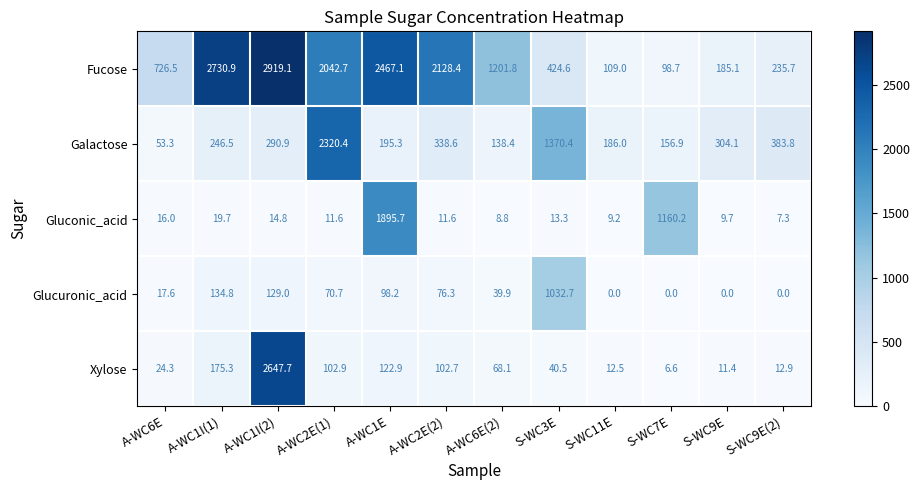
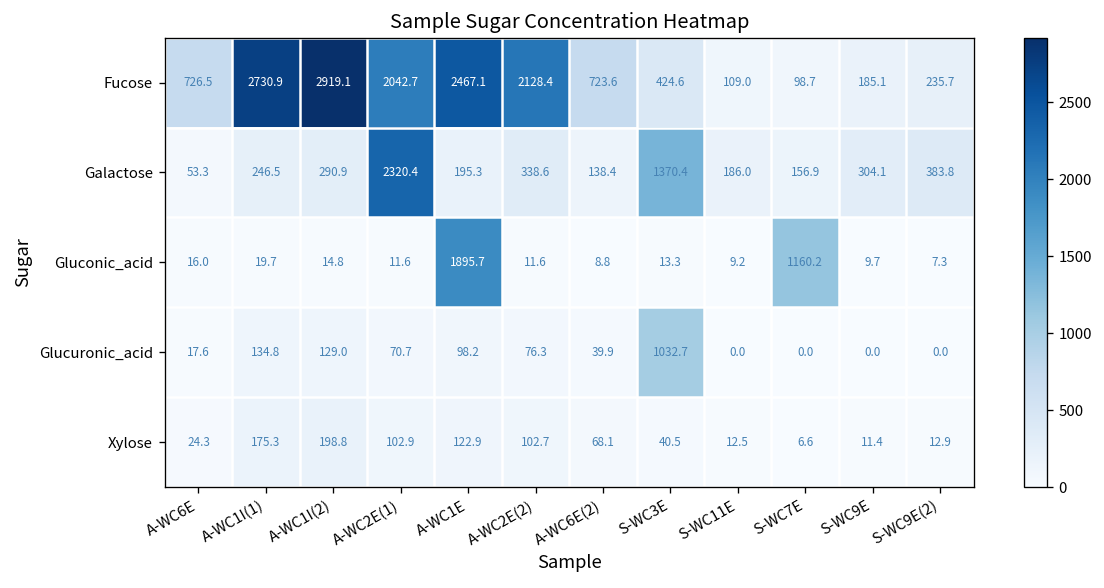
Fucose, A-WC6E(2): 1201.8 -> 723.6
Xylose, A-WC1I(2): 2647.7 -> 198.8
